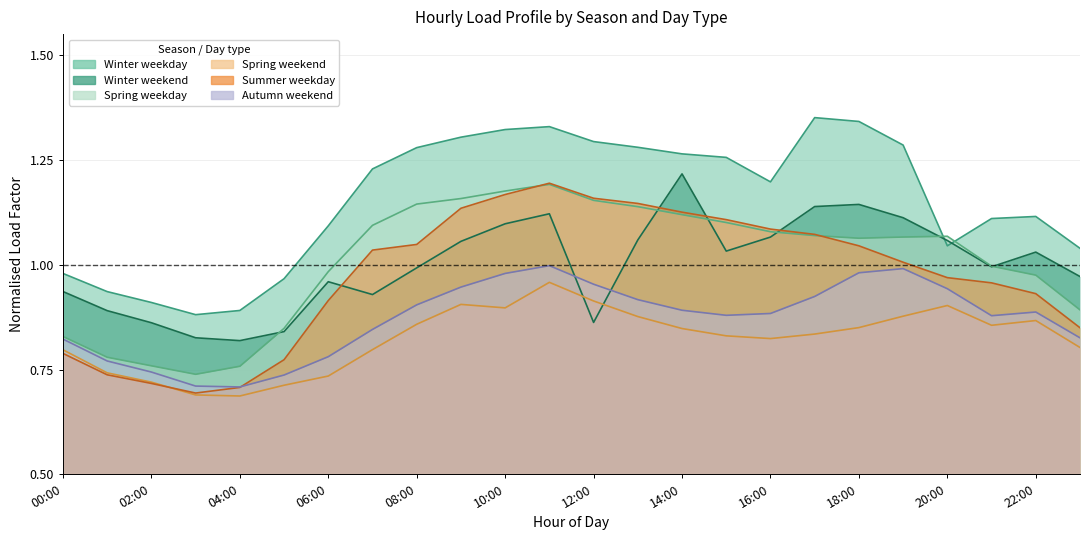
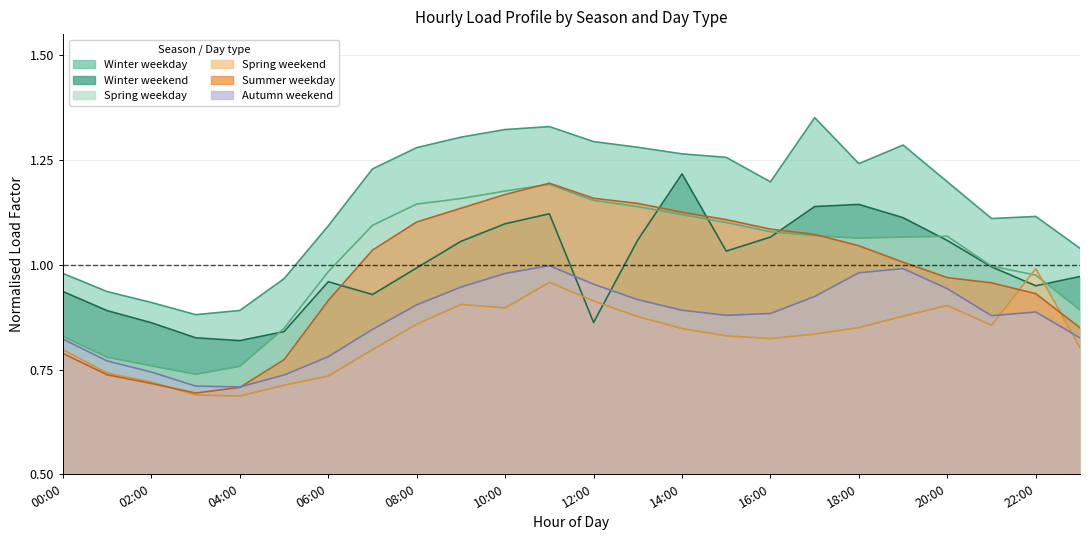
Summer weekday, 08:00: 1.05 -> 1.10
Winter weekday, 18:00: 1.34 -> 1.24
Winter weekday, 20:00: 1.05 -> 1.20
Winter weekend, 22:00: 1.03 -> 0.95
Spring weekend, 22:00: 0.87 -> 0.99
